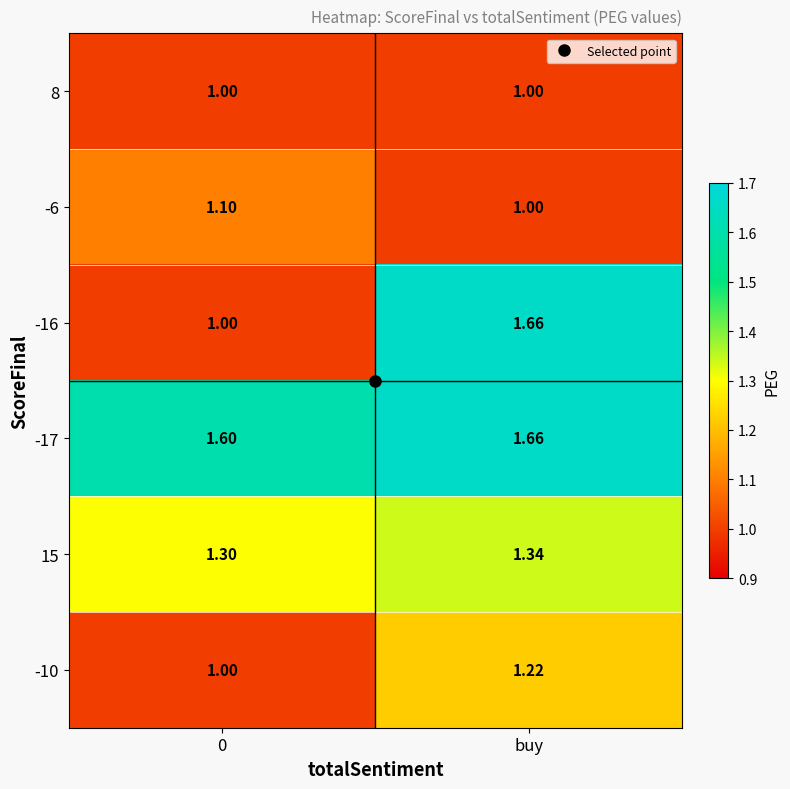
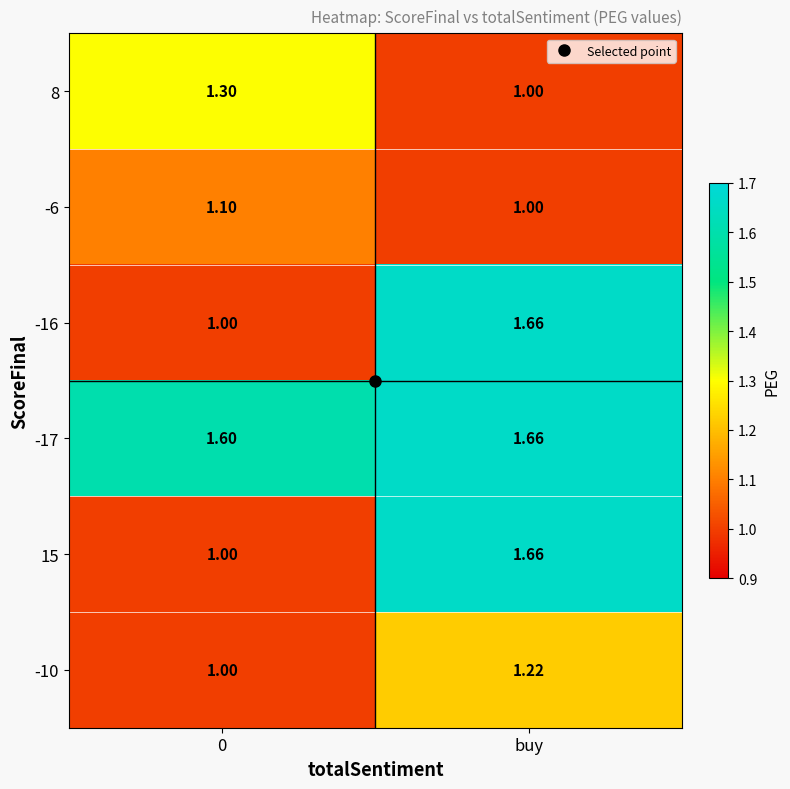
8, 0: 1.00 -> 1.30
15, 0: 1.30 -> 1.00
15, buy: 1.34 -> 1.66
